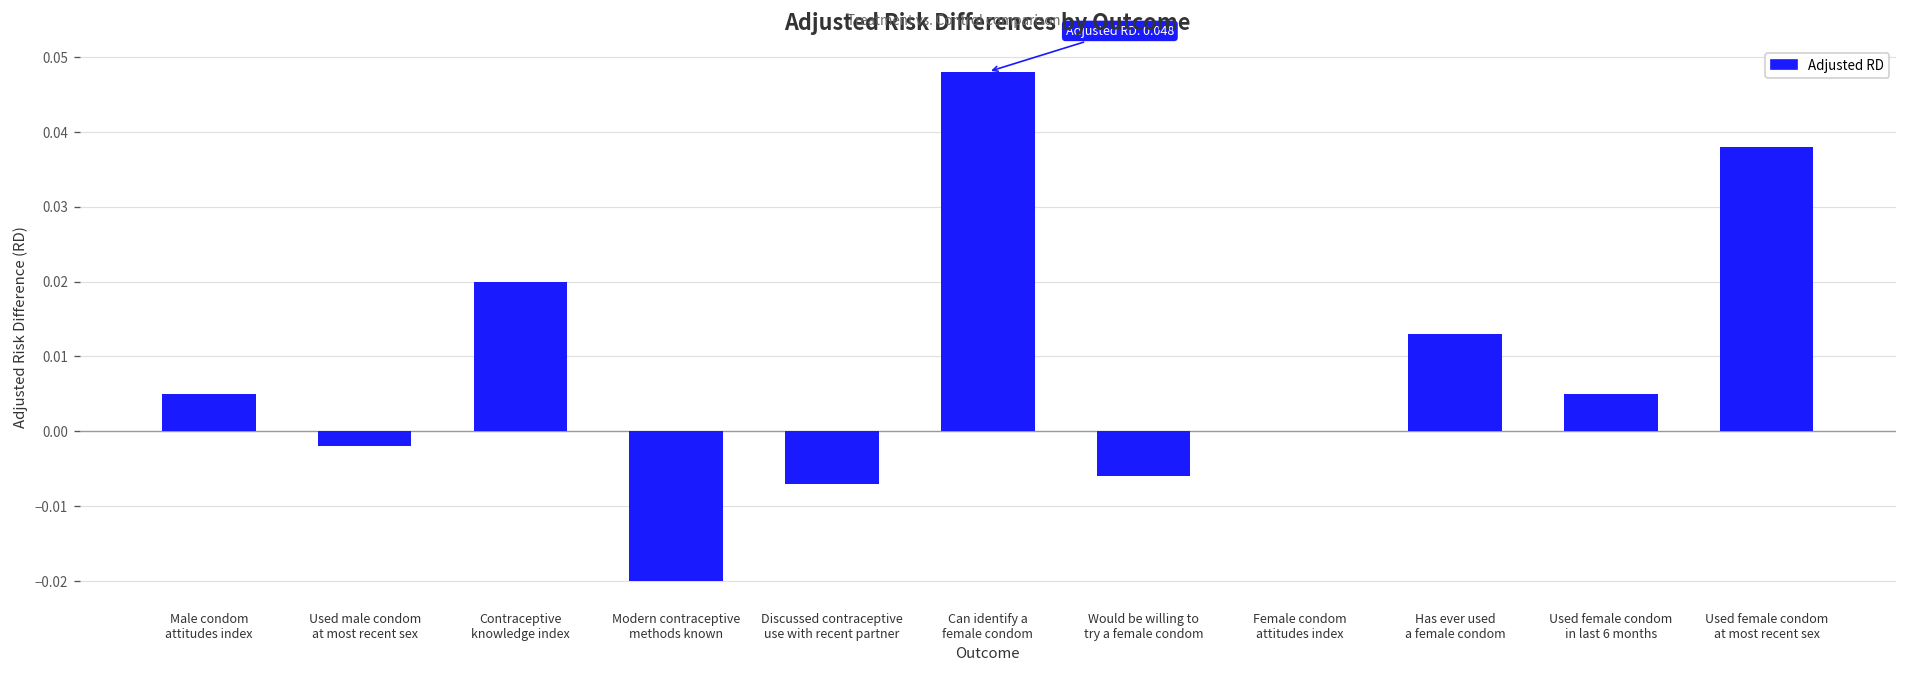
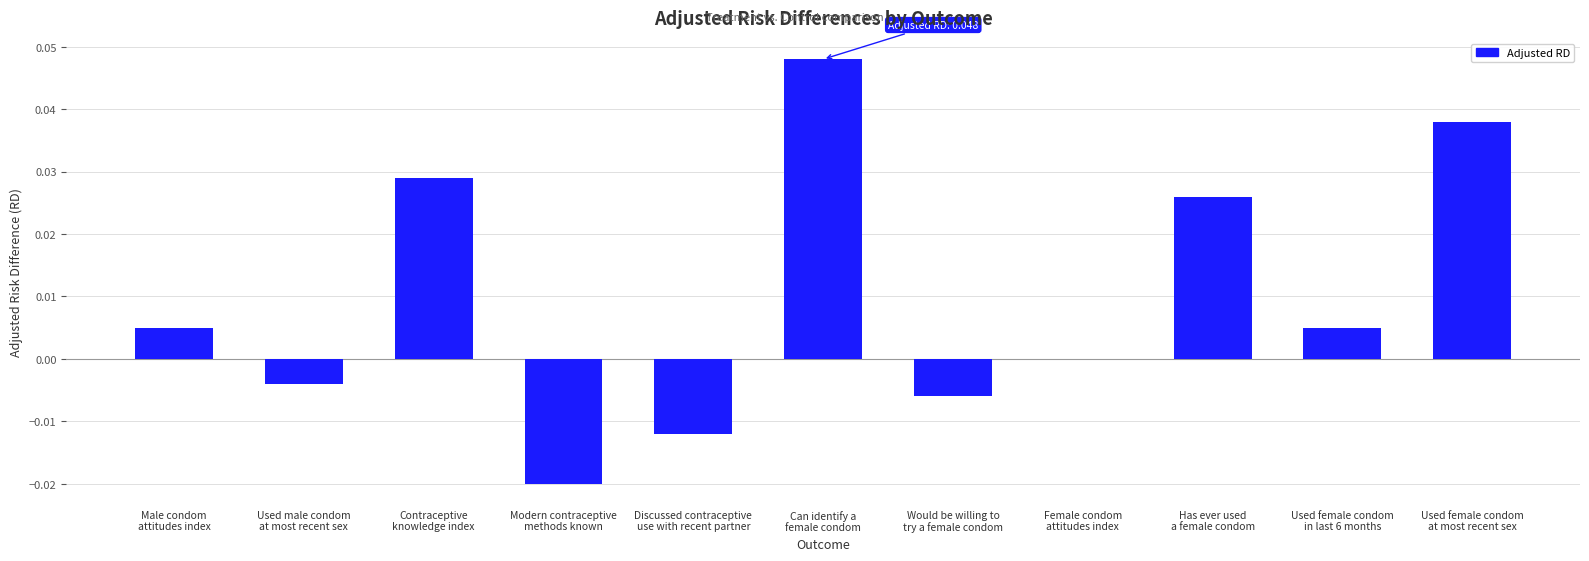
Used male condom at most recent sex: -0.002 -> -0.004
Contraceptive knowledge index: 0.020 -> 0.029
Discussed contraceptive use with recent partner: -0.007 -> -0.012
Has ever used a female condom: 0.013 -> 0.026
